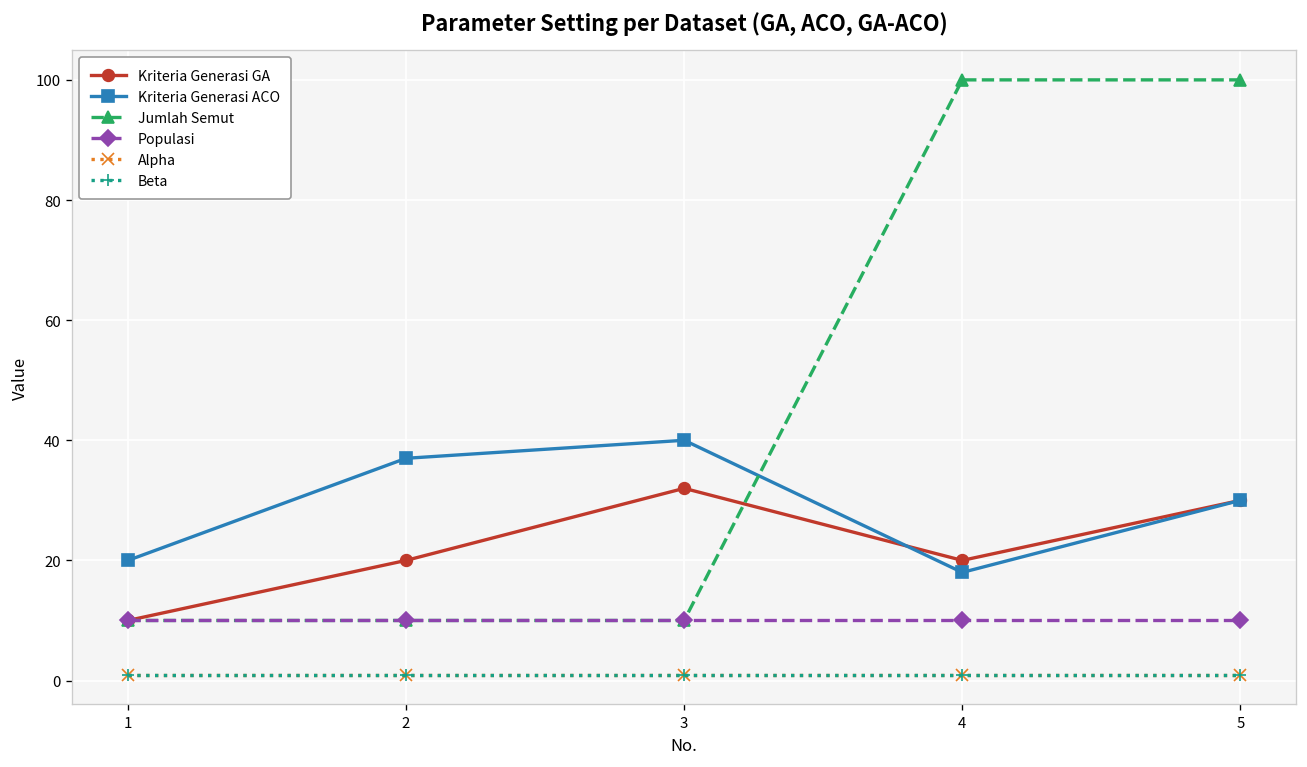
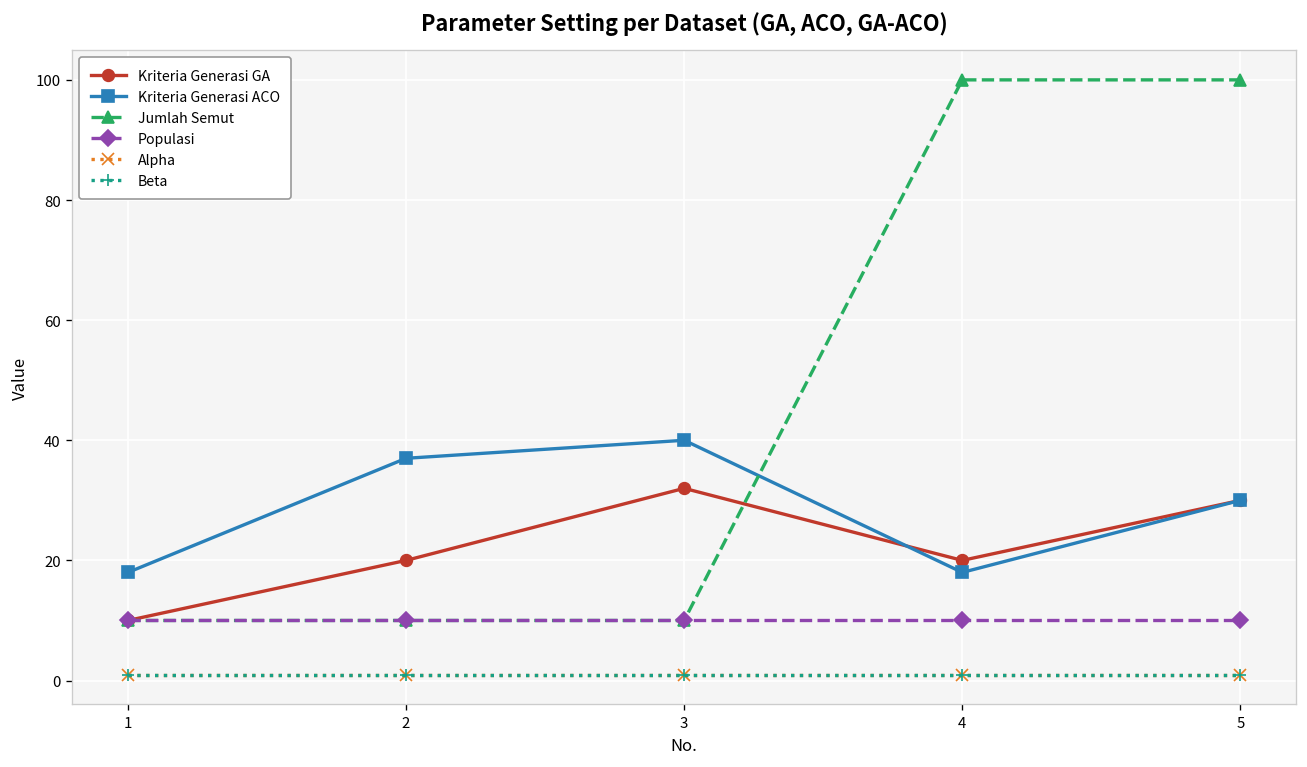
Kriteria Generasi ACO, 1: 20 -> 18
